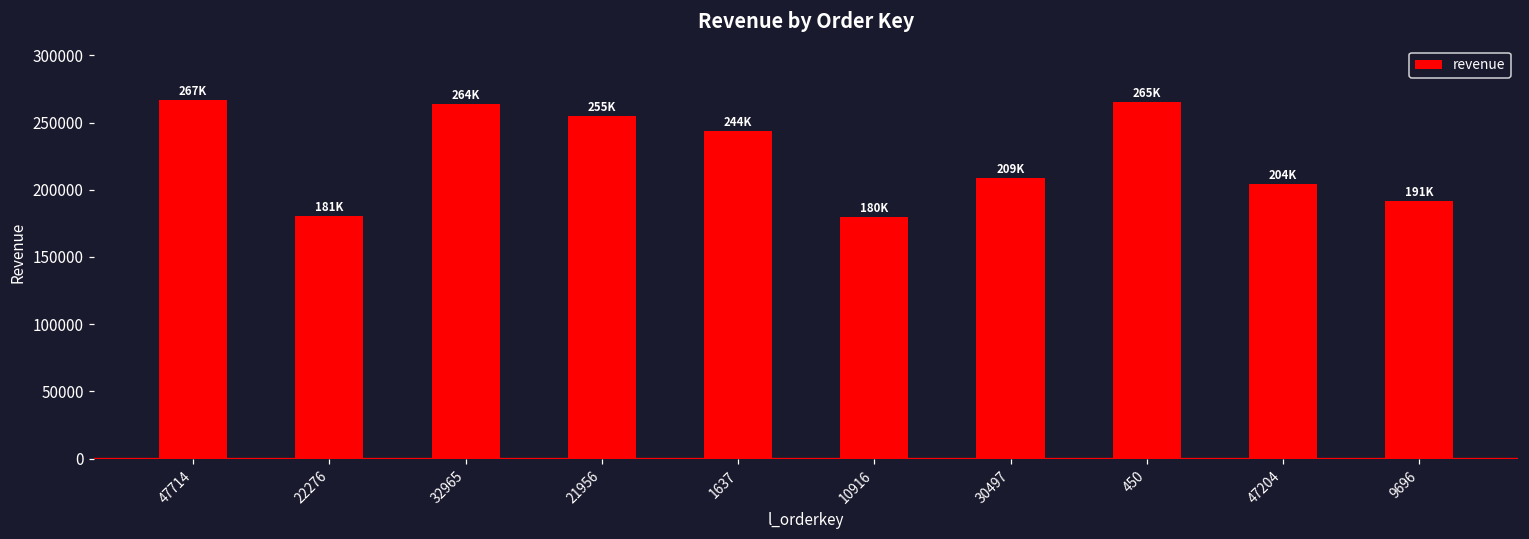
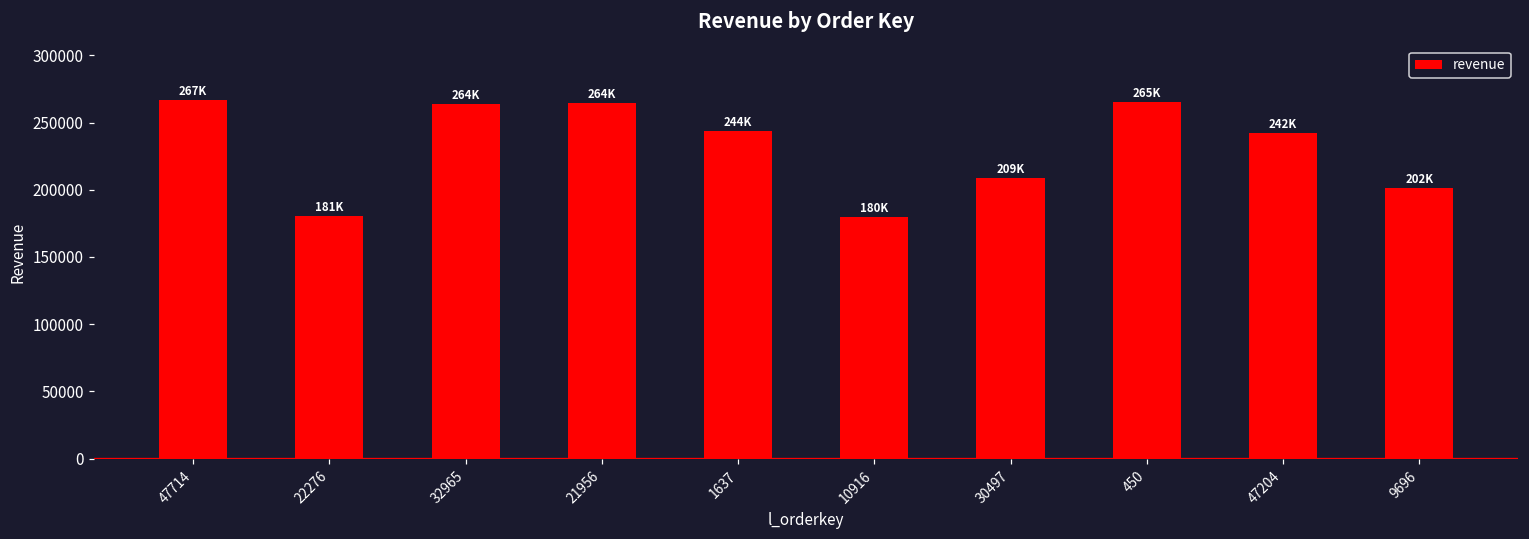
21956: 255K -> 264K
47204: 204K -> 242K
9696: 191K -> 202K
